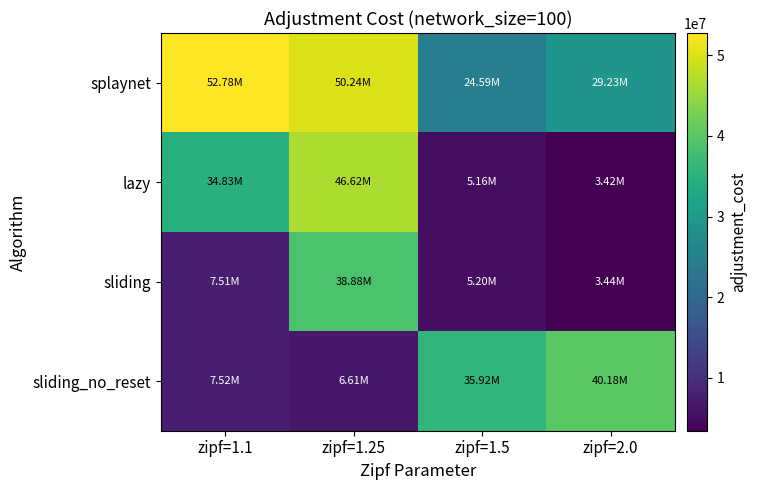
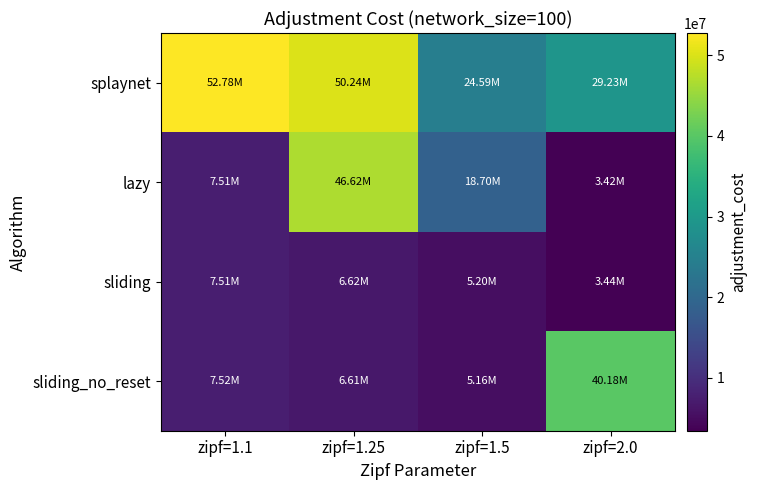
lazy, zipf=1.1: 34.83M -> 7.51M
lazy, zipf=1.5: 5.16M -> 18.70M
sliding, zipf=1.25: 38.88M -> 6.62M
sliding_no_reset, zipf=1.5: 35.92M -> 5.16M
